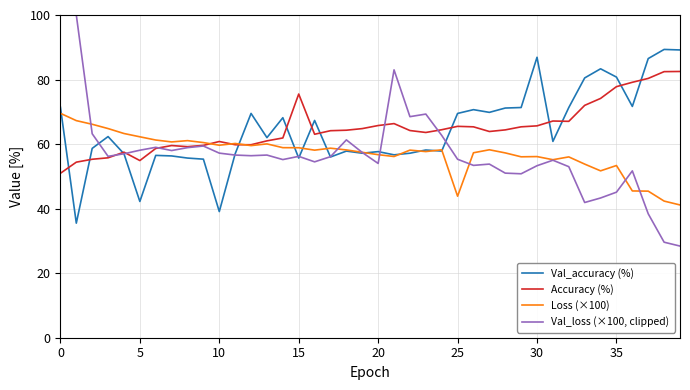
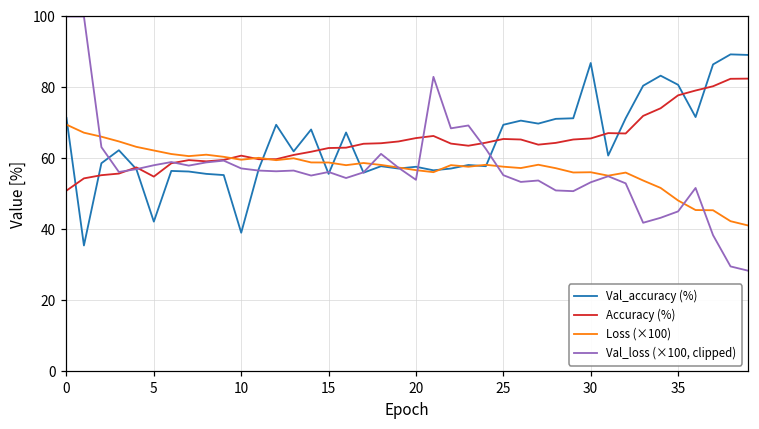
Accuracy (%), 15: 76 -> 63
Loss (×100), 25: 44 -> 58
Loss (×100), 35: 53 -> 48
